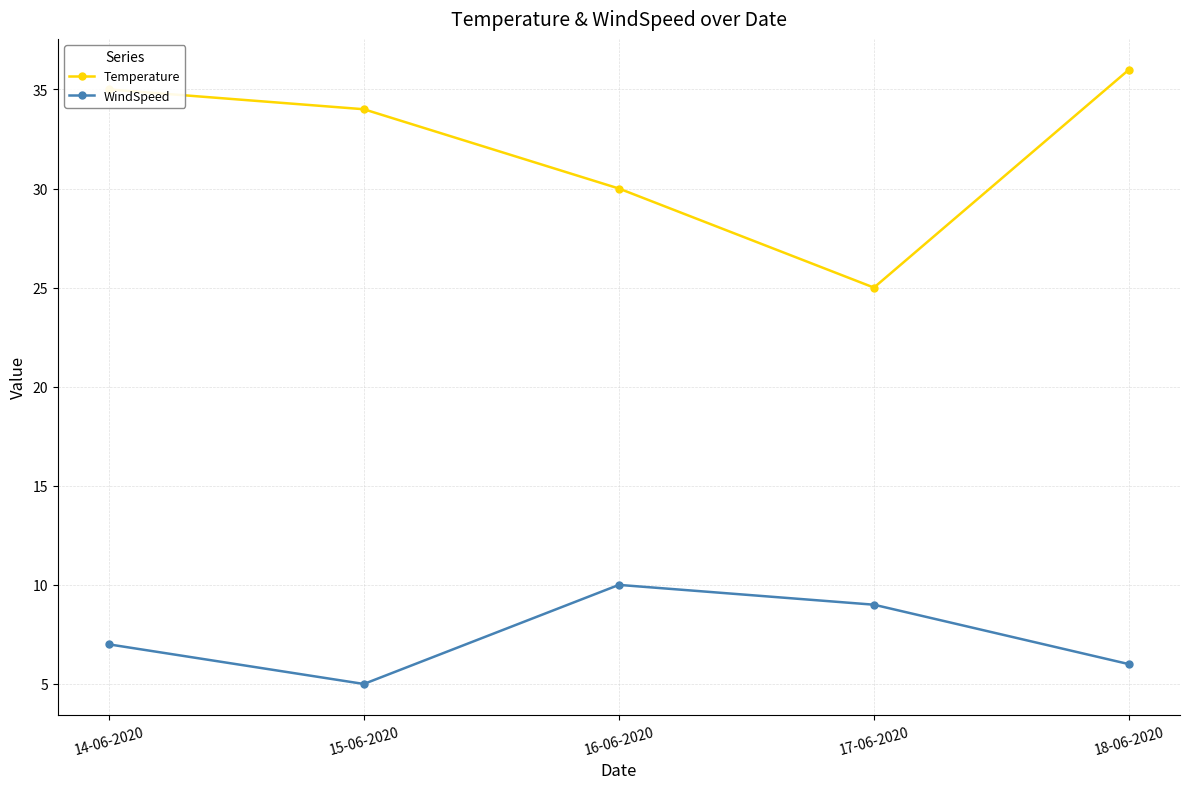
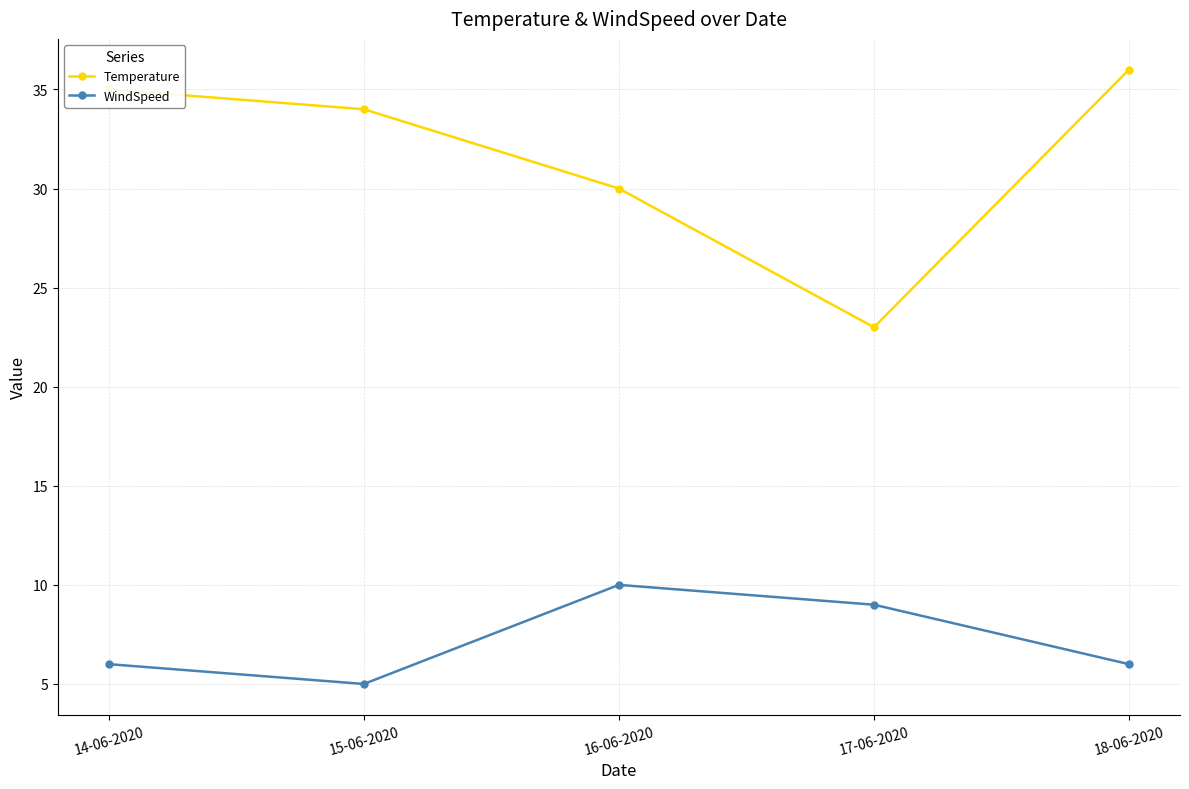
WindSpeed, 14-06-2020: 7 -> 6
Temperature, 17-06-2020: 25 -> 23
